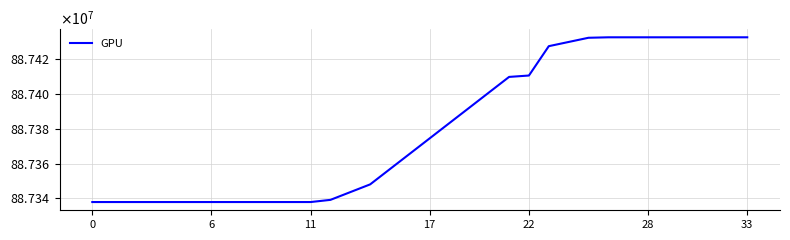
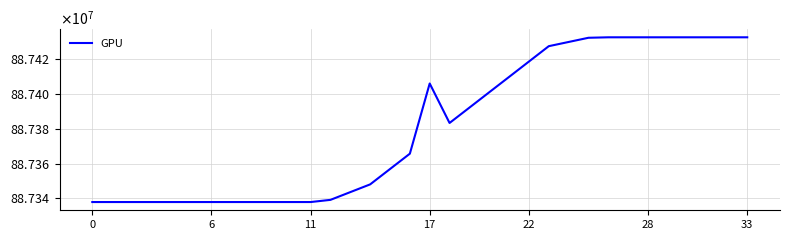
17: 887375000 -> 887406000
22: 887411000 -> 887419000
